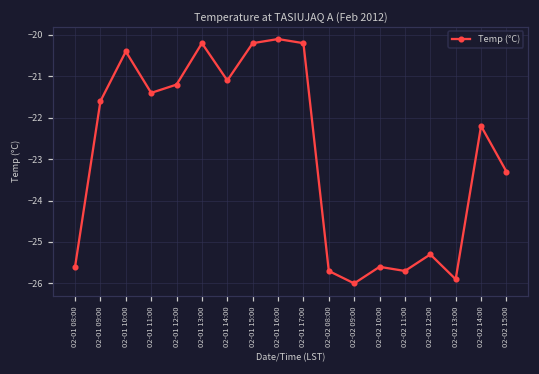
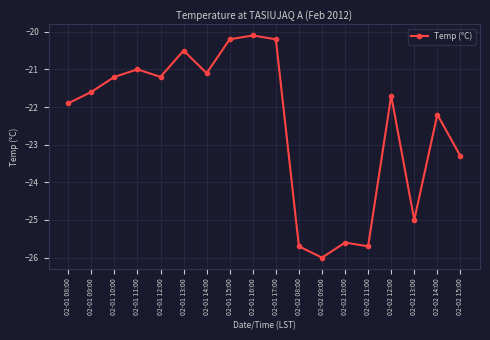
02-01 08:00: -25.6 -> -21.9
02-01 10:00: -20.4 -> -21.2
02-01 11:00: -21.4 -> -21.0
02-01 13:00: -20.2 -> -20.5
02-02 12:00: -25.3 -> -21.7
02-02 13:00: -25.9 -> -25.0
